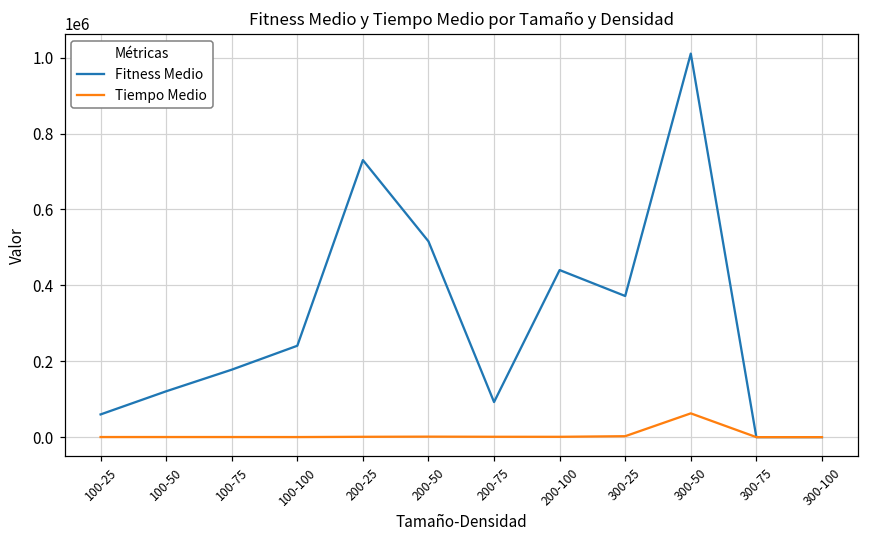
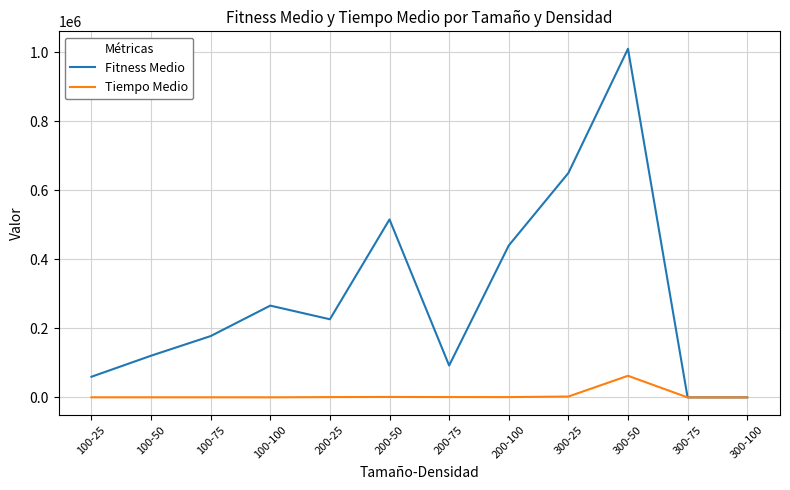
Fitness Medio, 100-100: 240000 -> 270000
Fitness Medio, 200-25: 730000 -> 230000
Fitness Medio, 300-25: 370000 -> 650000
